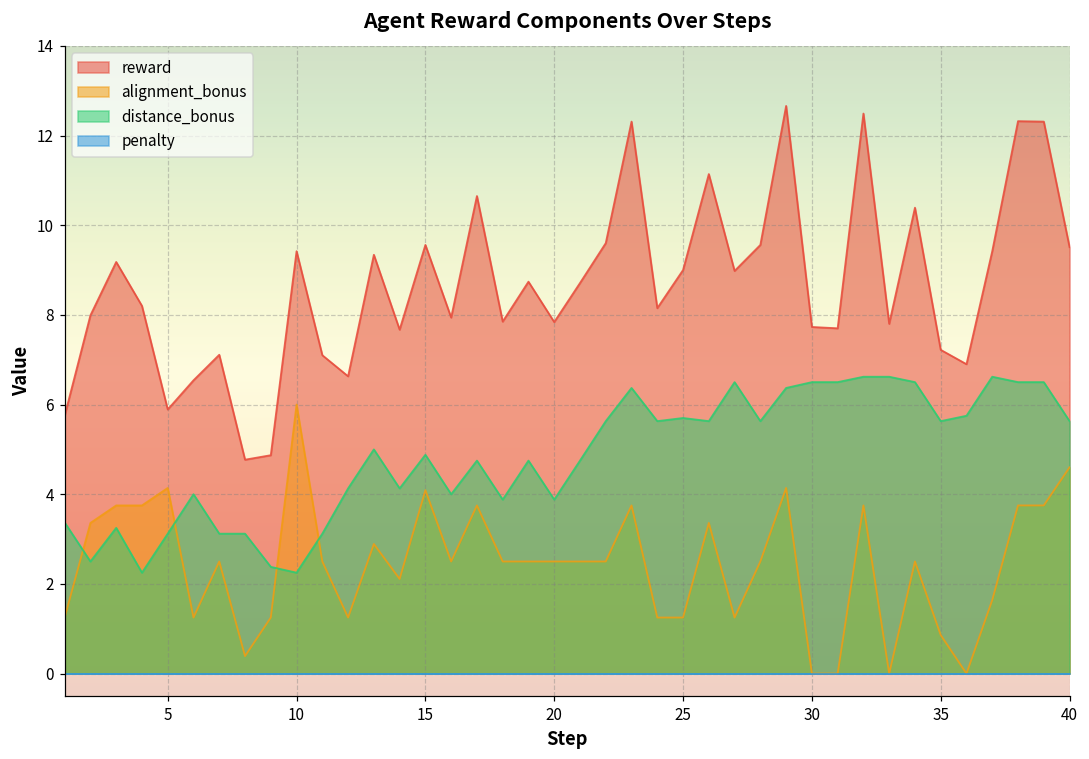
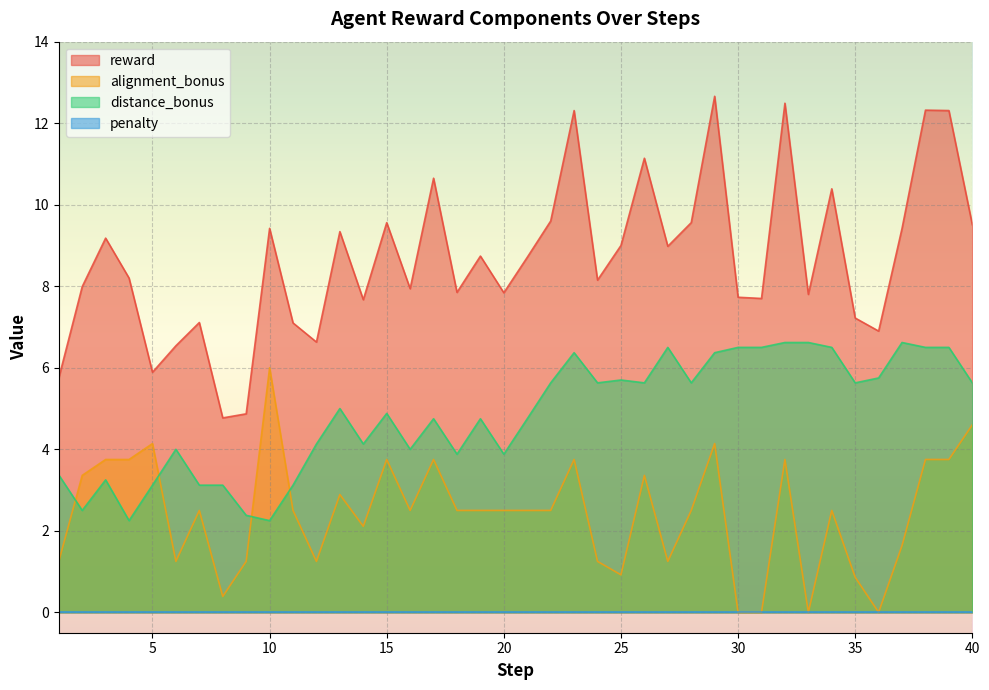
alignment_bonus, 15: 4.1 -> 3.8
alignment_bonus, 25: 1.3 -> 0.9
